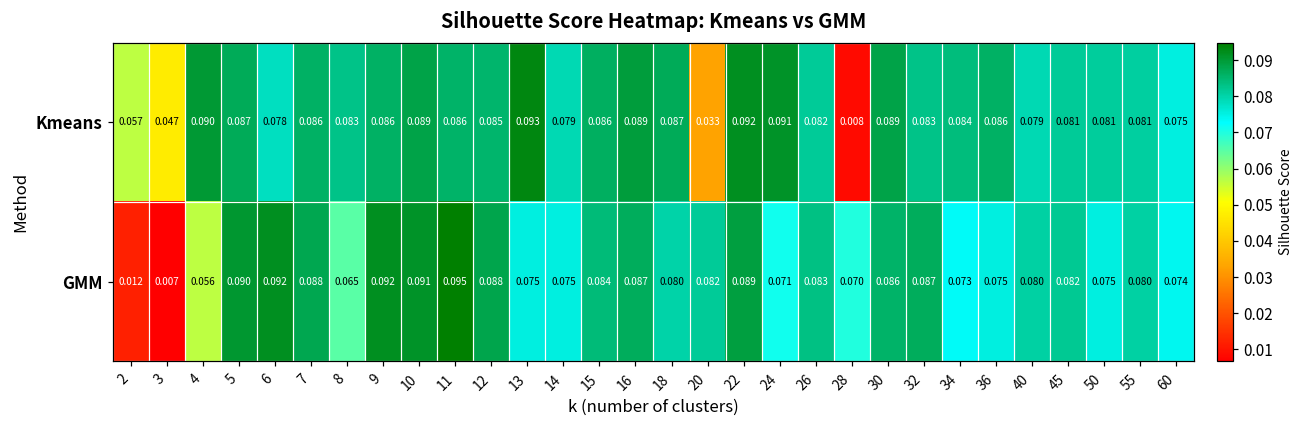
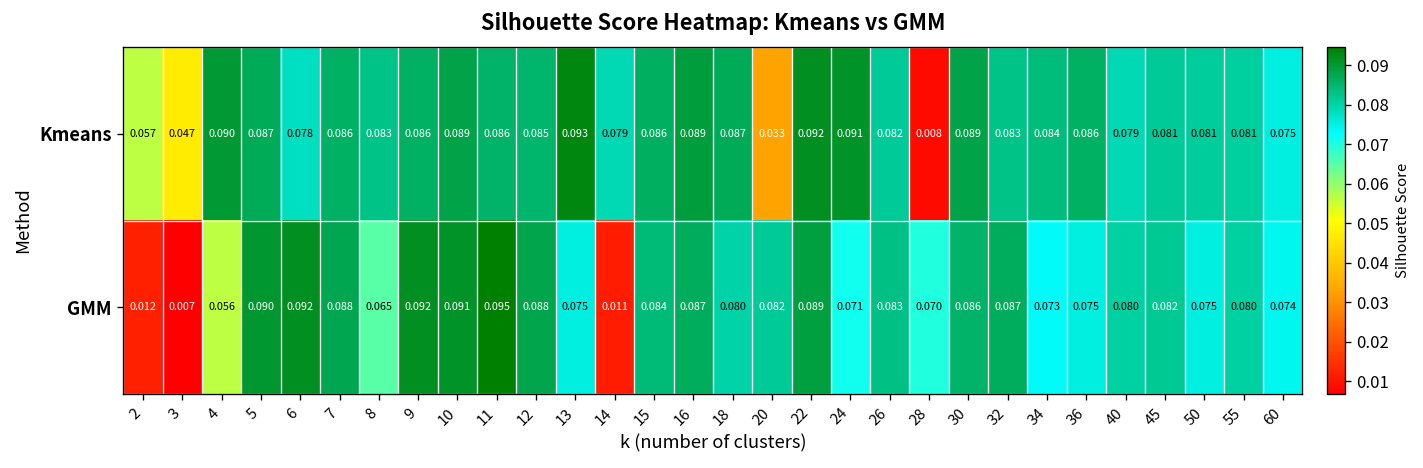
GMM, 14: 0.075 -> 0.011
